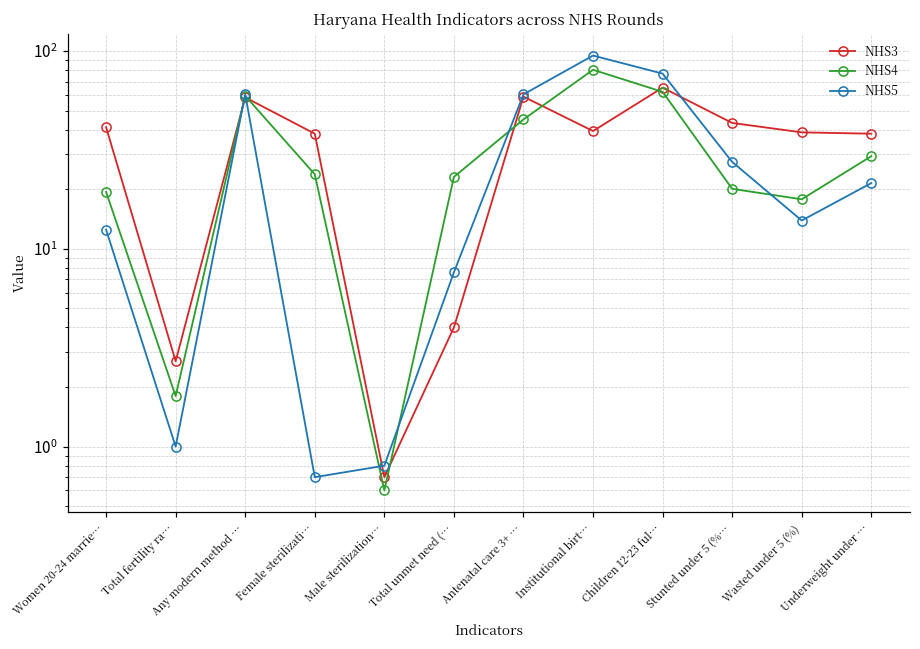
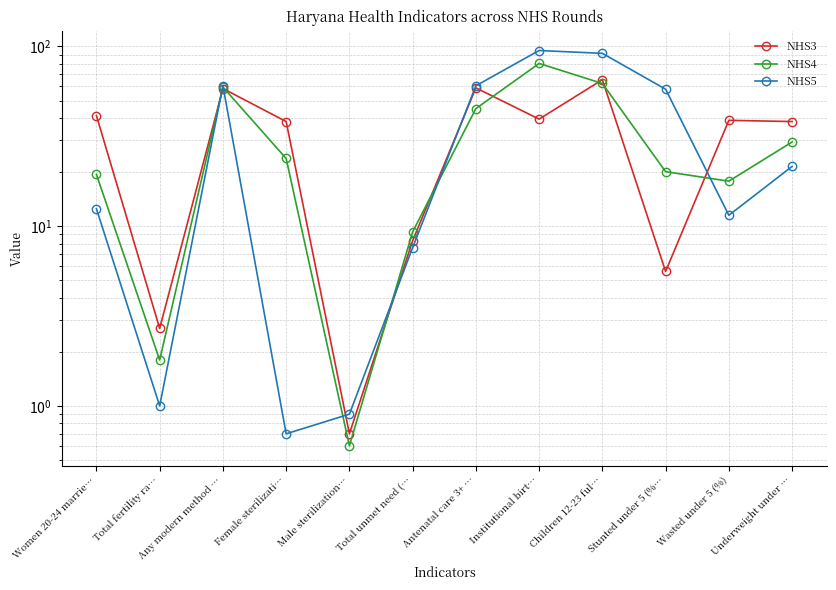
NHS5, Male sterilization…: 0.8 -> 0.9
NHS3, Total unmet need (…: 4.0 -> 8
NHS4, Total unmet need (…: 23 -> 9
NHS5, Children 12-23 ful…: 77 -> 90
NHS3, Stunted under 5 (%…: 43 -> 5.6
NHS5, Stunted under 5 (%…: 28 -> 58
NHS5, Wasted under 5 (%): 14 -> 12
